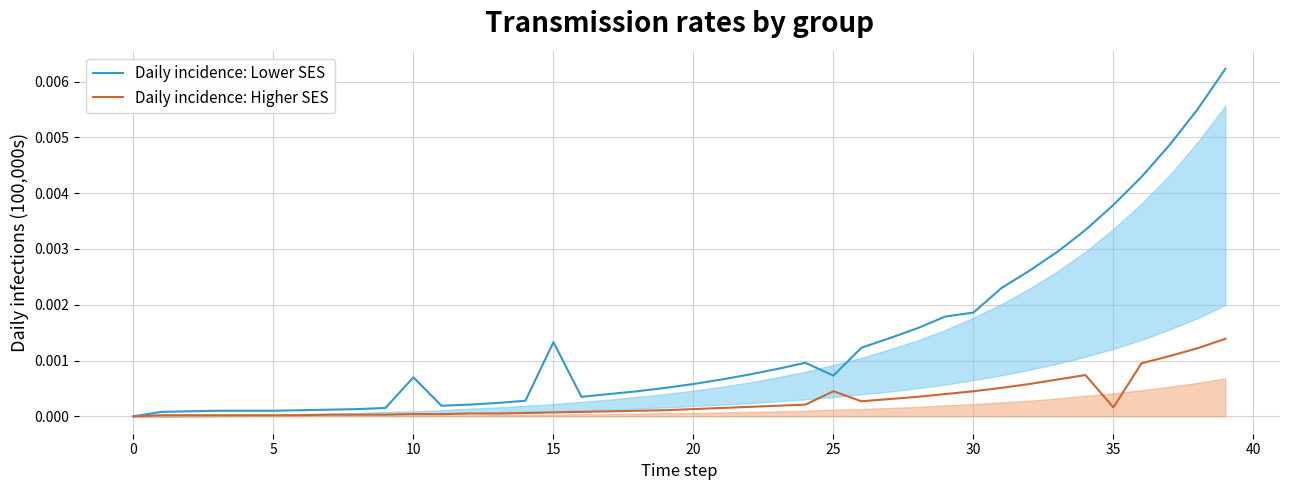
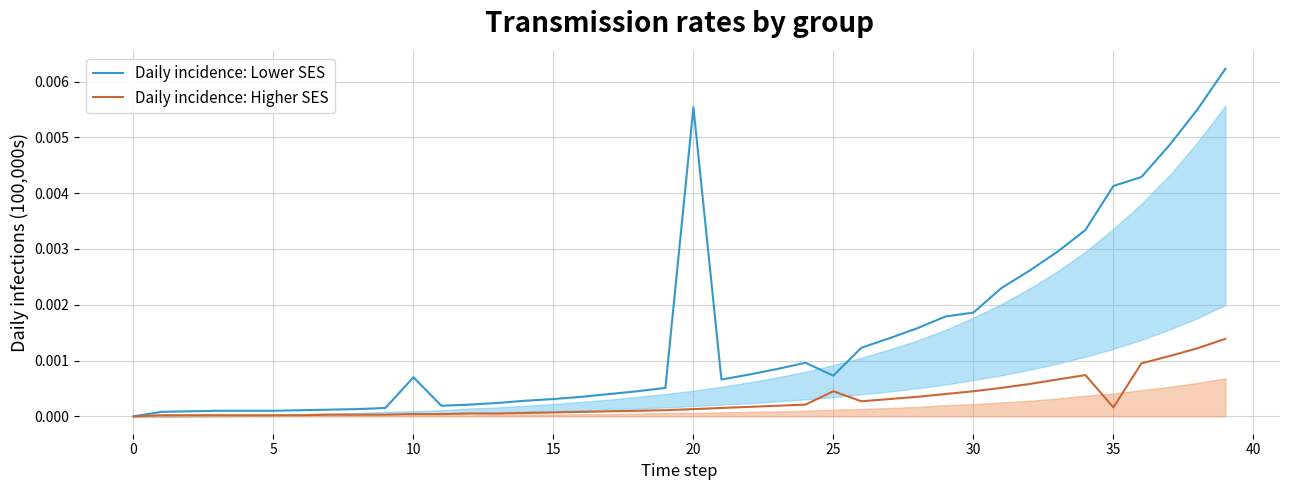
Daily incidence: Lower SES, 15: 0.0013 -> 0.0003
Daily incidence: Lower SES, 20: 0.0006 -> 0.0055
Daily incidence: Lower SES, 35: 0.0038 -> 0.0041
